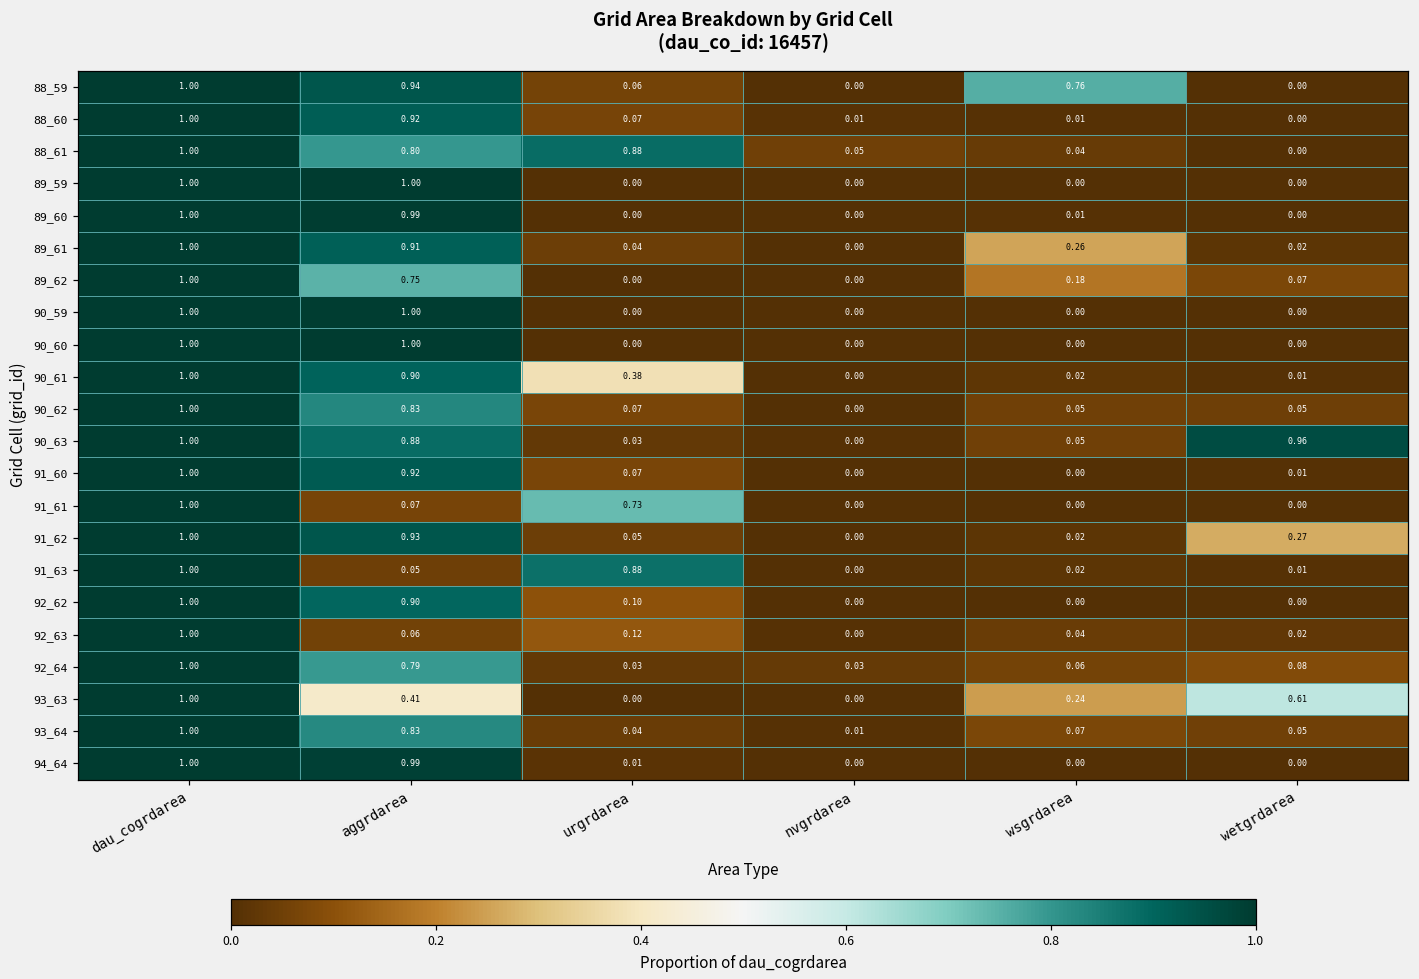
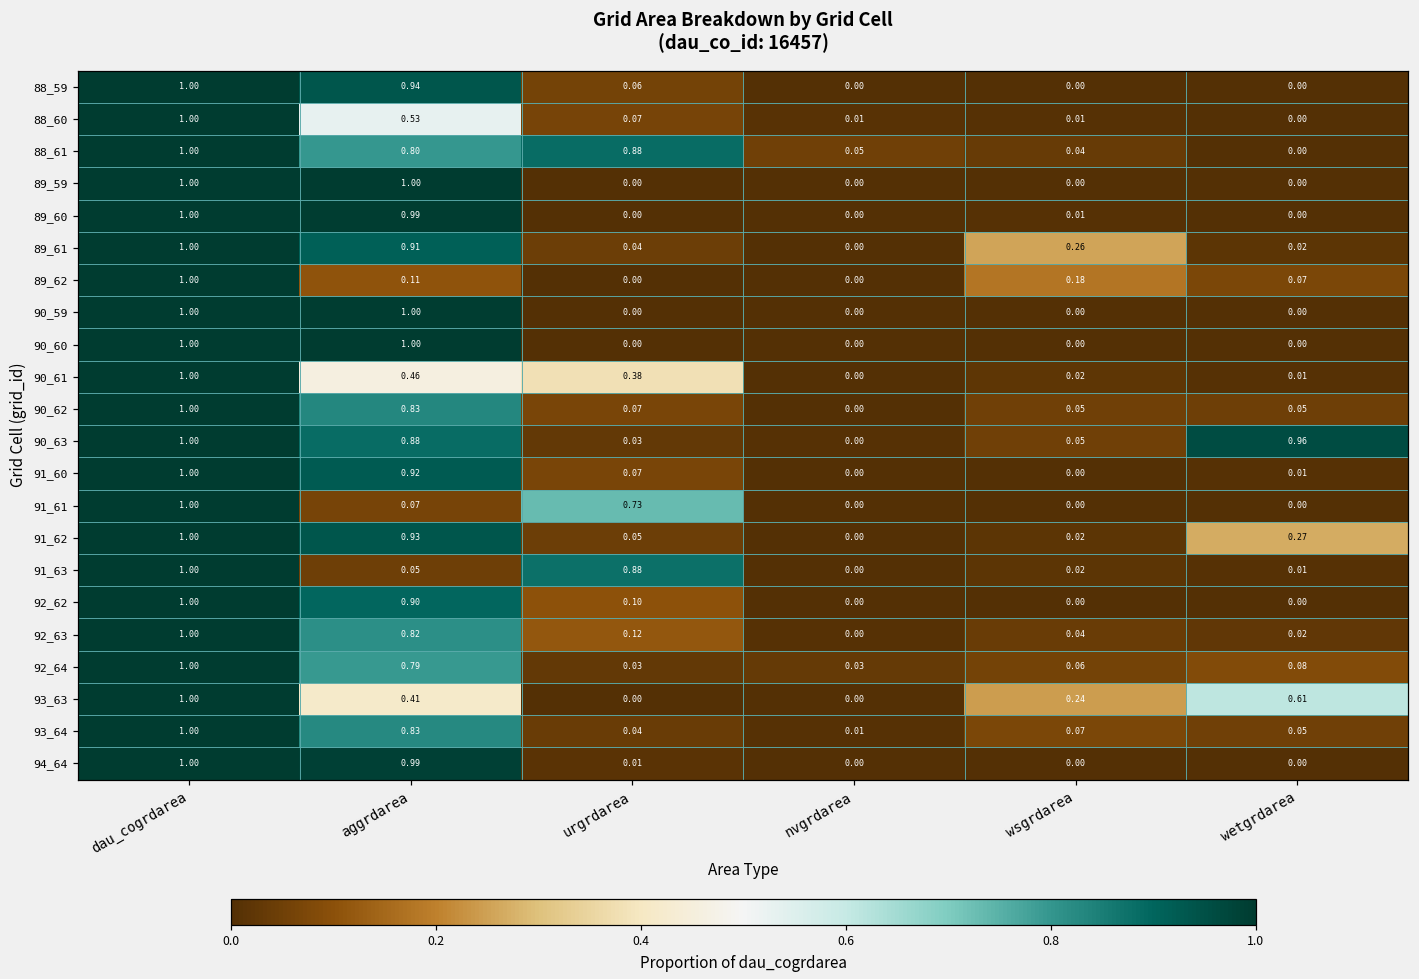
88_59, wsgrdarea: 0.76 -> 0.00
88_60, aggrdarea: 0.92 -> 0.53
89_62, aggrdarea: 0.75 -> 0.11
90_61, aggrdarea: 0.90 -> 0.46
92_63, aggrdarea: 0.06 -> 0.82
